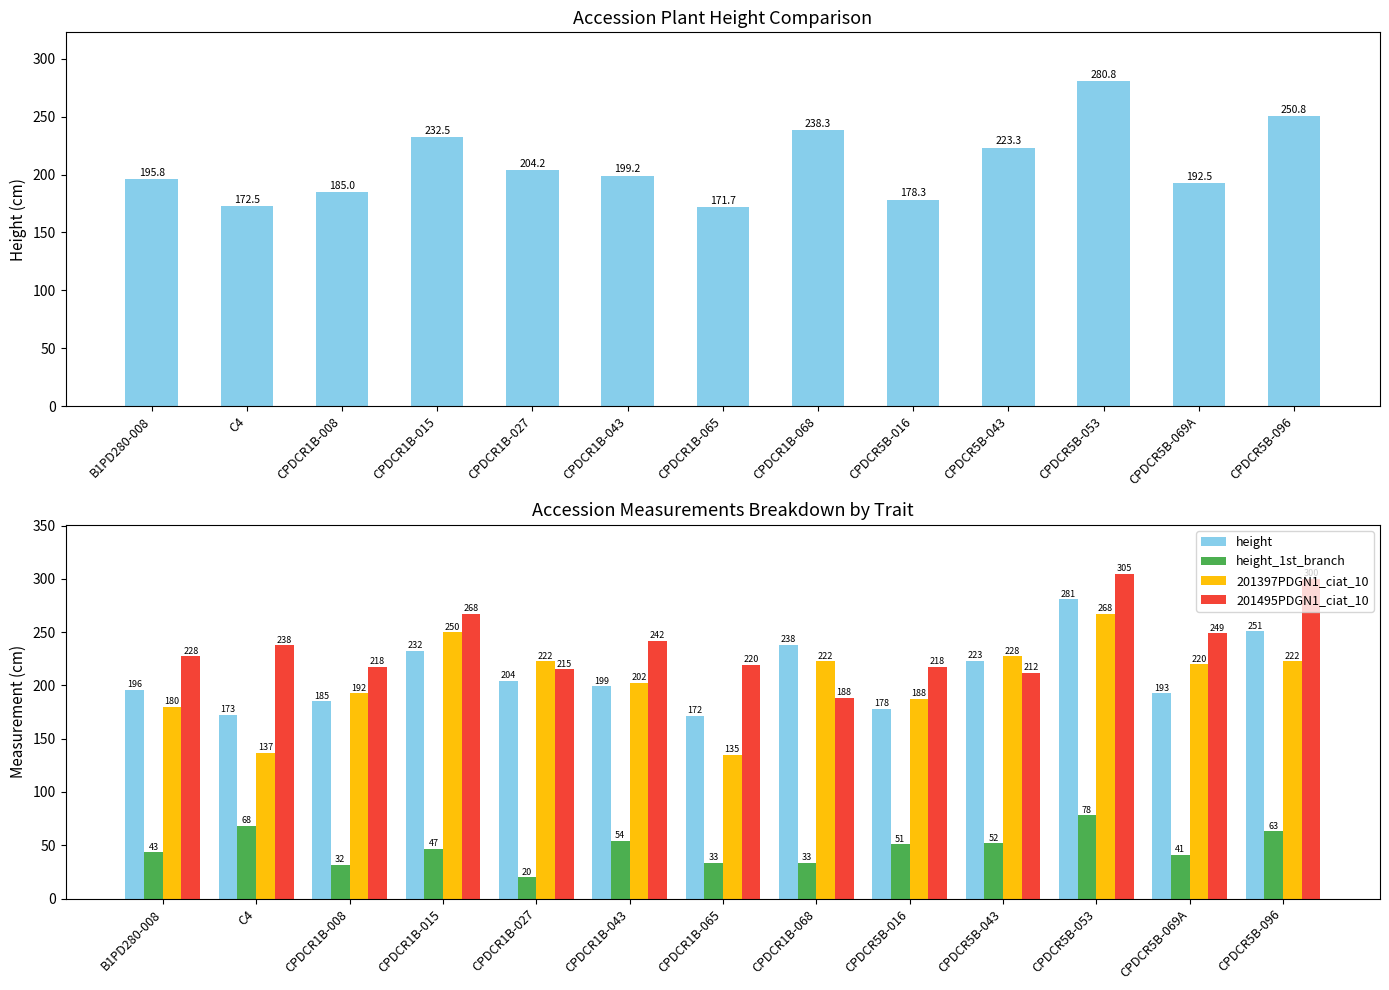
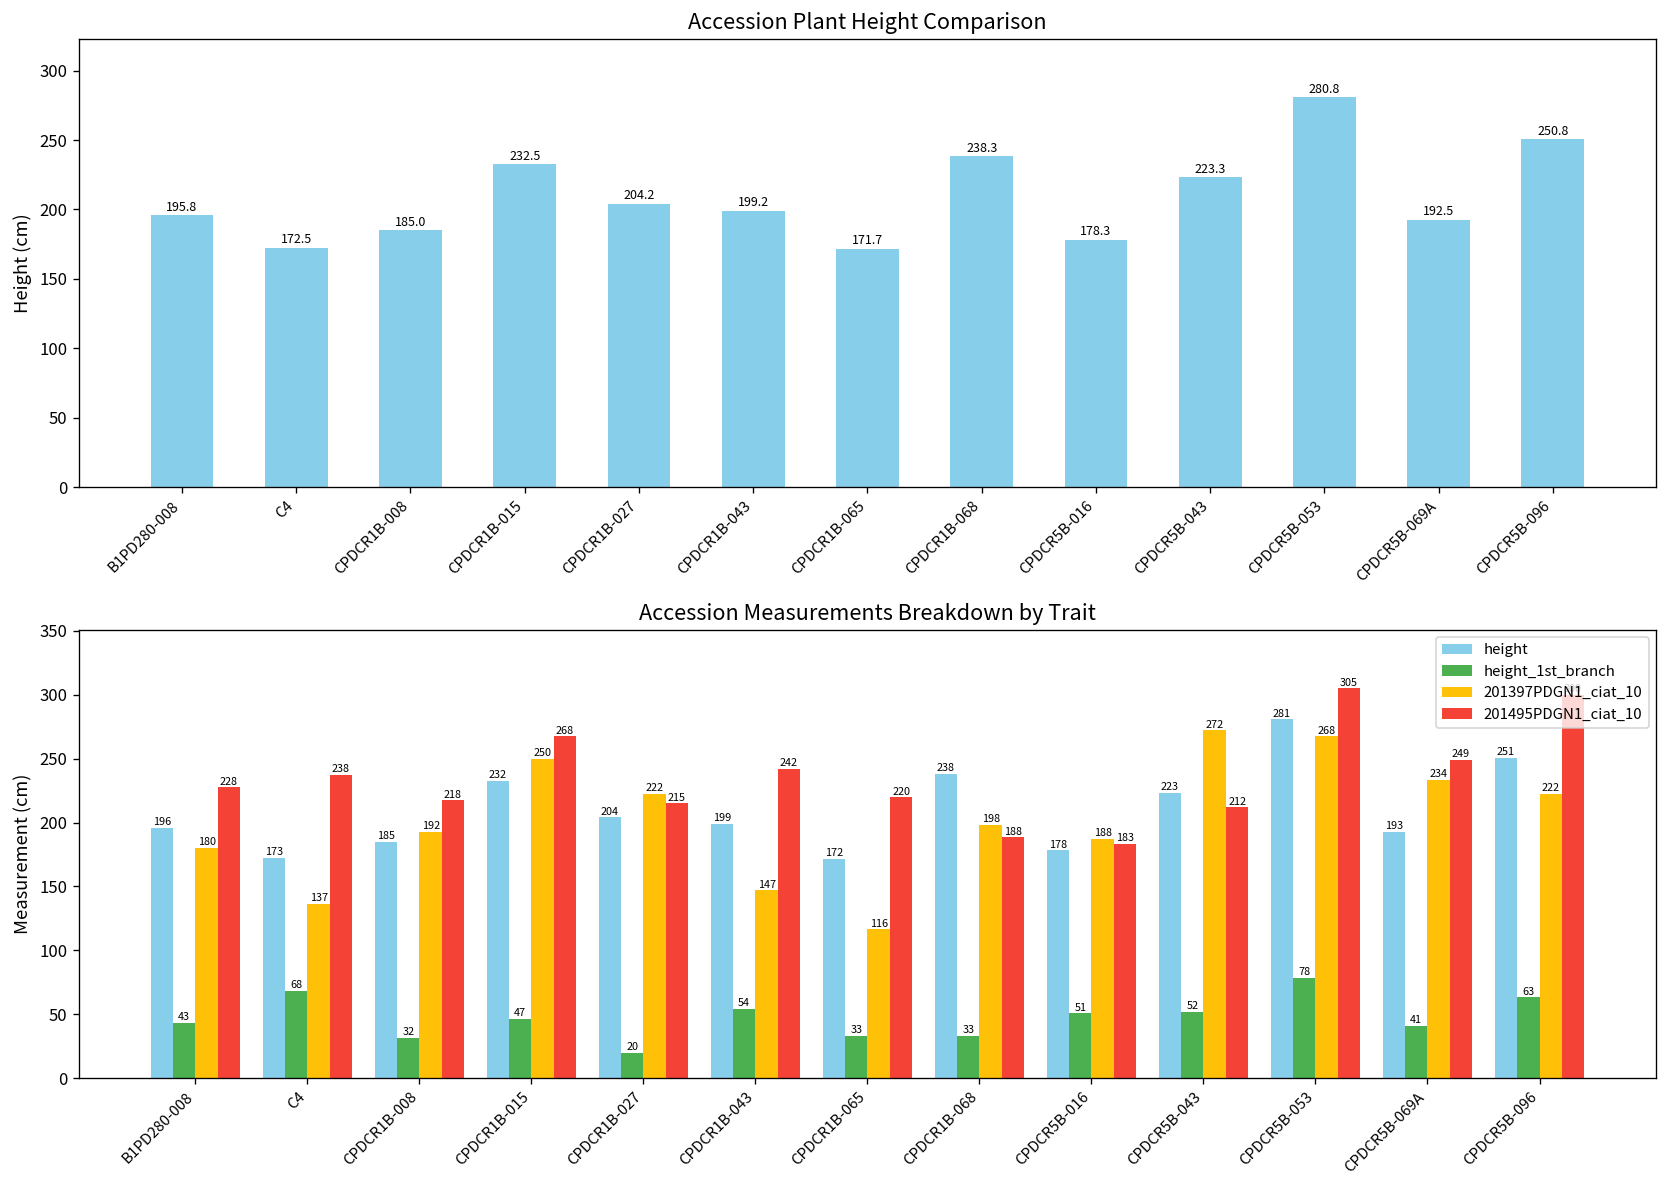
Accession Measurements Breakdown by Trait, 201397PDGN1_ciat_10, CPDCR1B-043: 202 -> 147
Accession Measurements Breakdown by Trait, 201397PDGN1_ciat_10, CPDCR1B-065: 135 -> 116
Accession Measurements Breakdown by Trait, 201397PDGN1_ciat_10, CPDCR1B-068: 222 -> 198
Accession Measurements Breakdown by Trait, 201495PDGN1_ciat_10, CPDCR5B-016: 218 -> 183
Accession Measurements Breakdown by Trait, 201397PDGN1_ciat_10, CPDCR5B-043: 228 -> 272
Accession Measurements Breakdown by Trait, 201397PDGN1_ciat_10, CPDCR5B-069A: 220 -> 234
